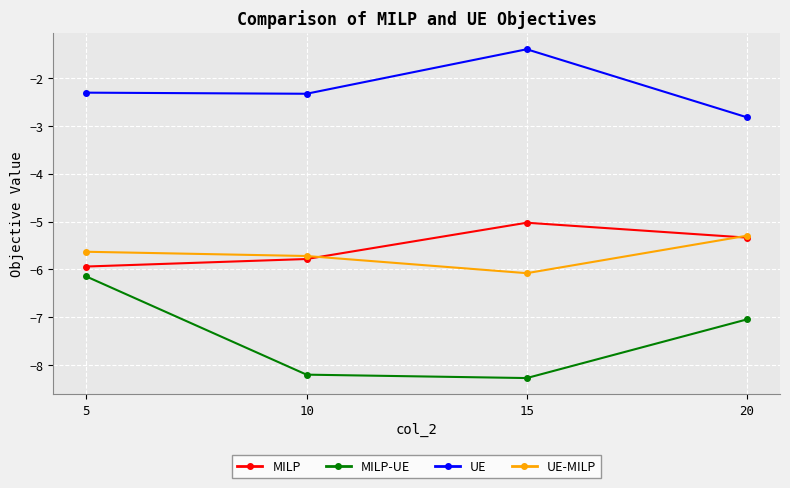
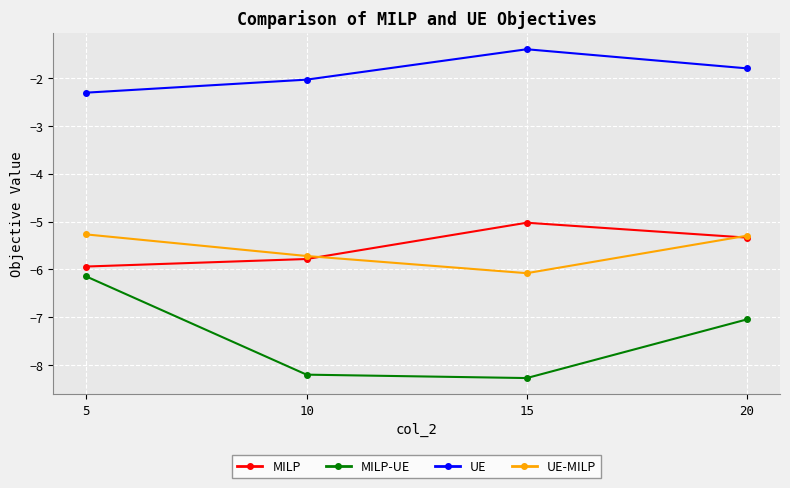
UE-MILP, 5: -5.6 -> -5.3
UE, 10: -2.3 -> -2.0
UE, 20: -2.8 -> -1.8
